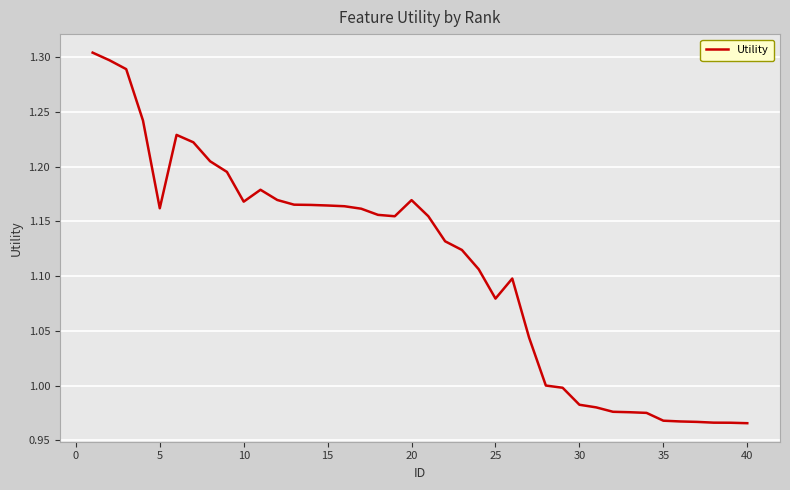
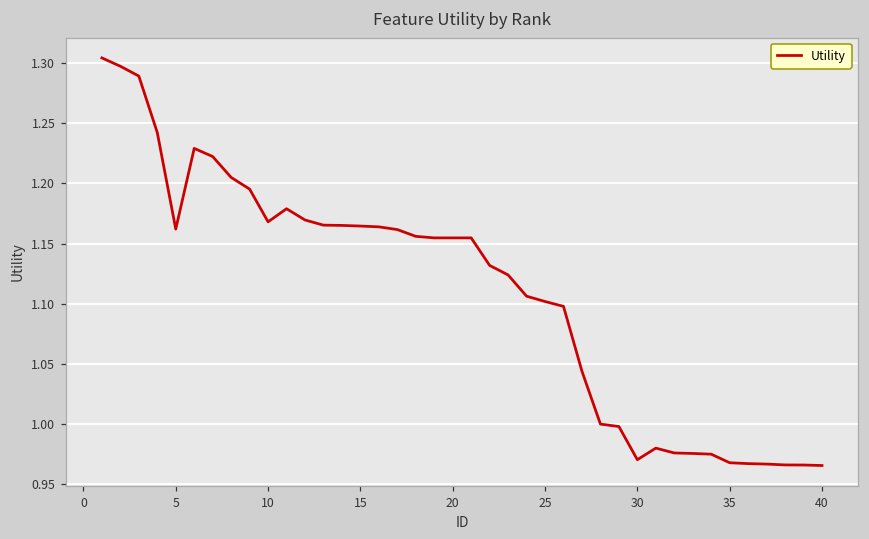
20: 1.169 -> 1.155
25: 1.079 -> 1.102
30: 0.982 -> 0.970
